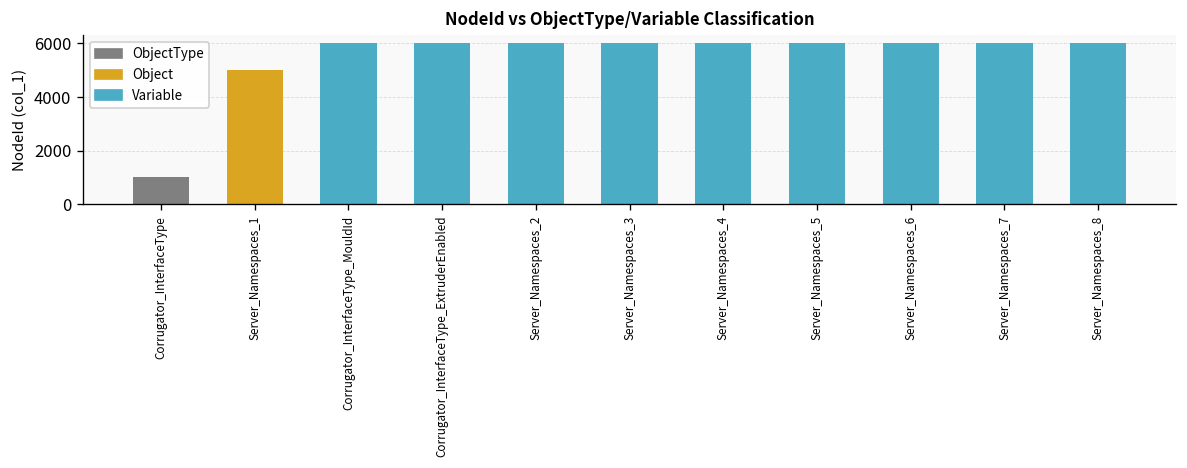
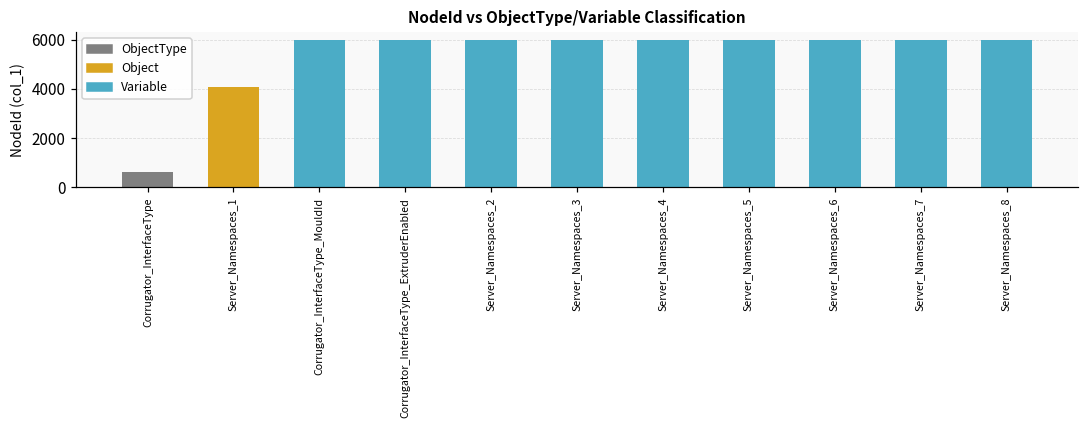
Corrugator_InterfaceType: 1000 -> 600
Server_Namespaces_1: 5000 -> 4100
